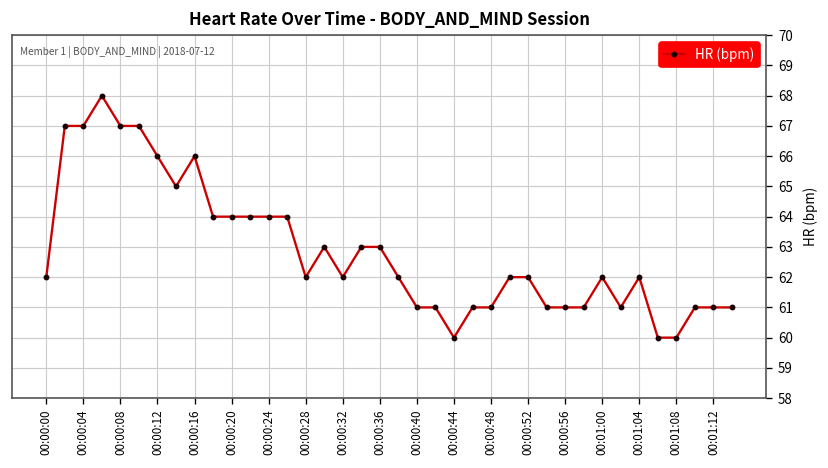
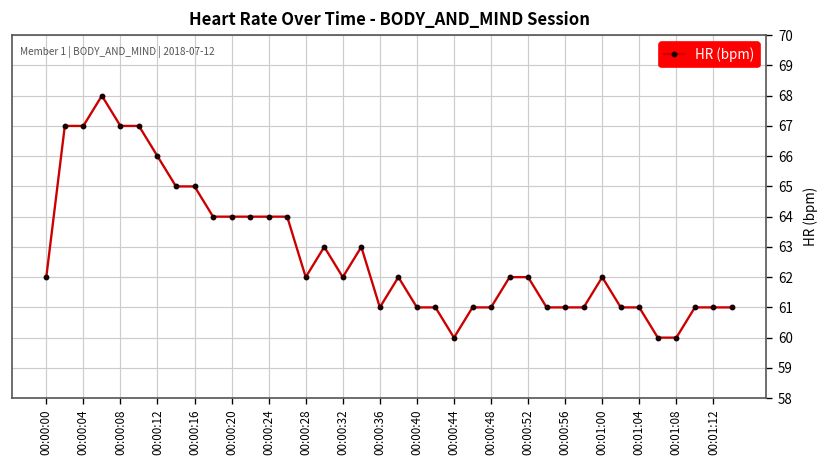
00:00:16: 66 -> 65
00:00:36: 63 -> 61
00:01:04: 62 -> 61
